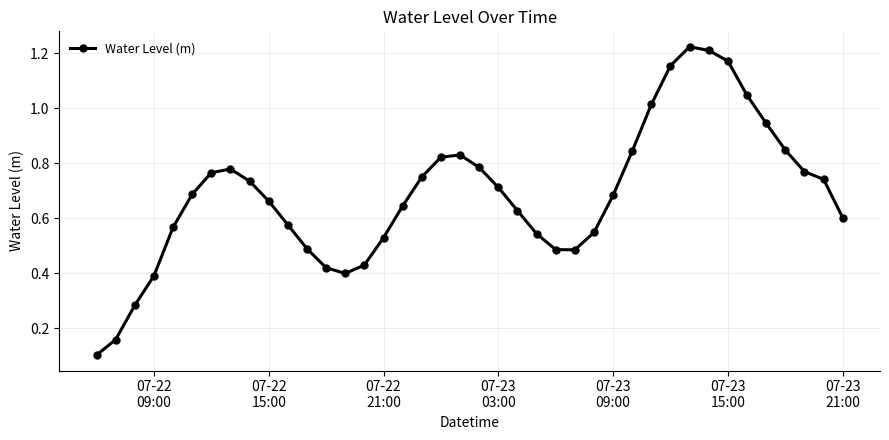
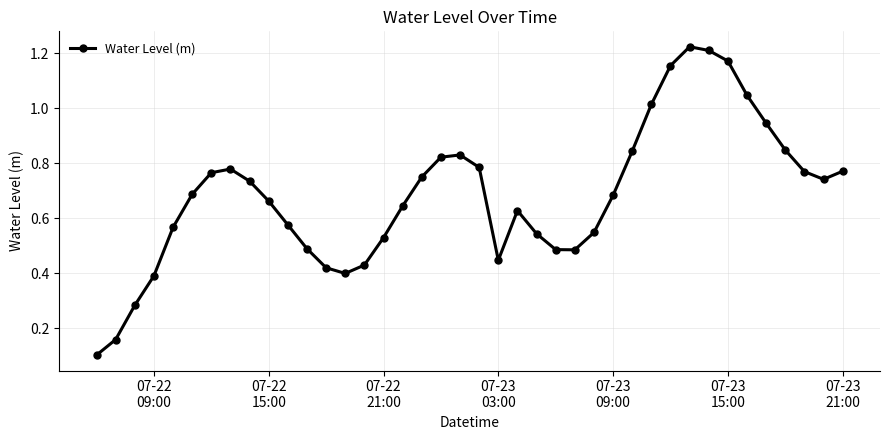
Water Level (m), 07-23 03:00: 0.71 -> 0.45
Water Level (m), 07-23 21:00: 0.60 -> 0.77
